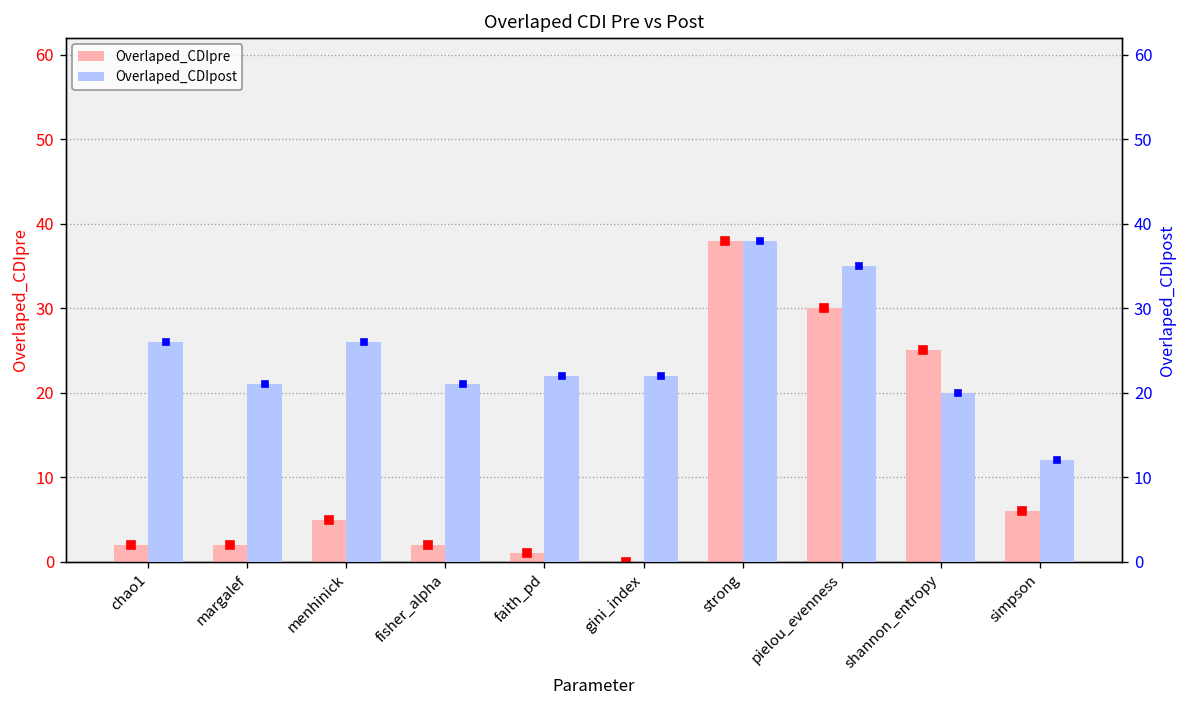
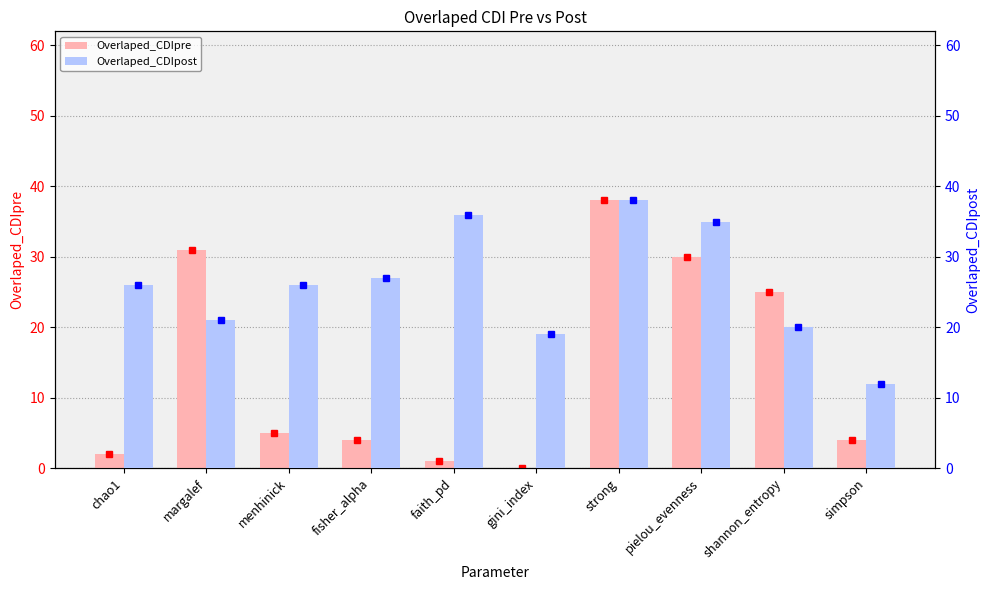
Overlaped_CDIpre, margalef: 2 -> 31
Overlaped_CDIpre, fisher_alpha: 2 -> 4
Overlaped_CDIpre, simpson: 6 -> 4
Overlaped_CDIpost, fisher_alpha: 21 -> 27
Overlaped_CDIpost, faith_pd: 22 -> 36
Overlaped_CDIpost, gini_index: 22 -> 19
